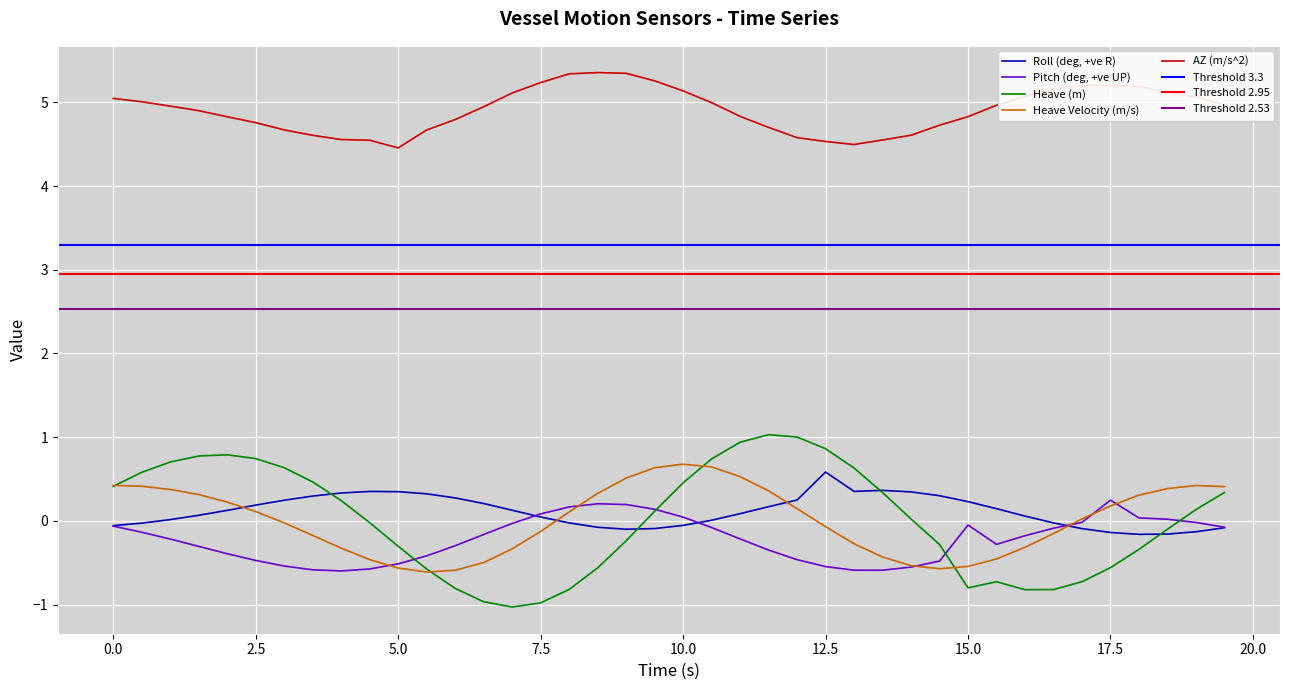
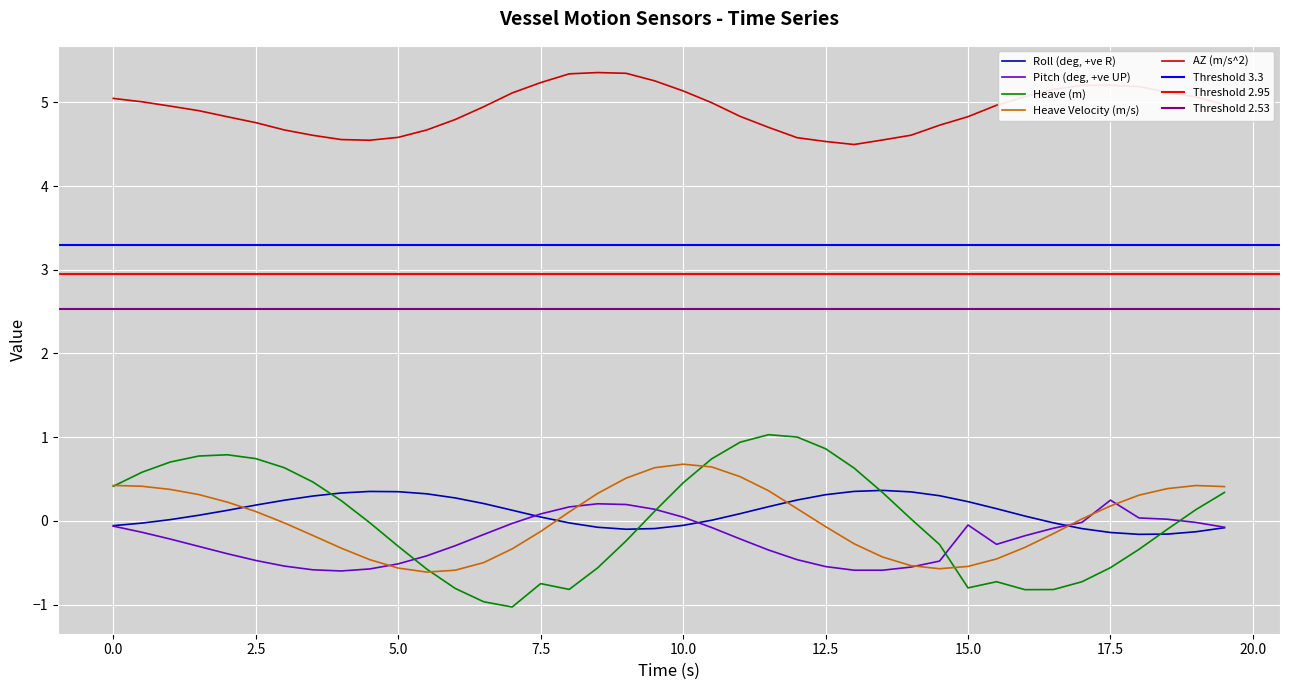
AZ (m/s^2), 5.0: 4.5 -> 4.6
Heave (m), 7.5: -1.0 -> -0.7
Roll (deg, +ve R), 12.5: 0.6 -> 0.3
